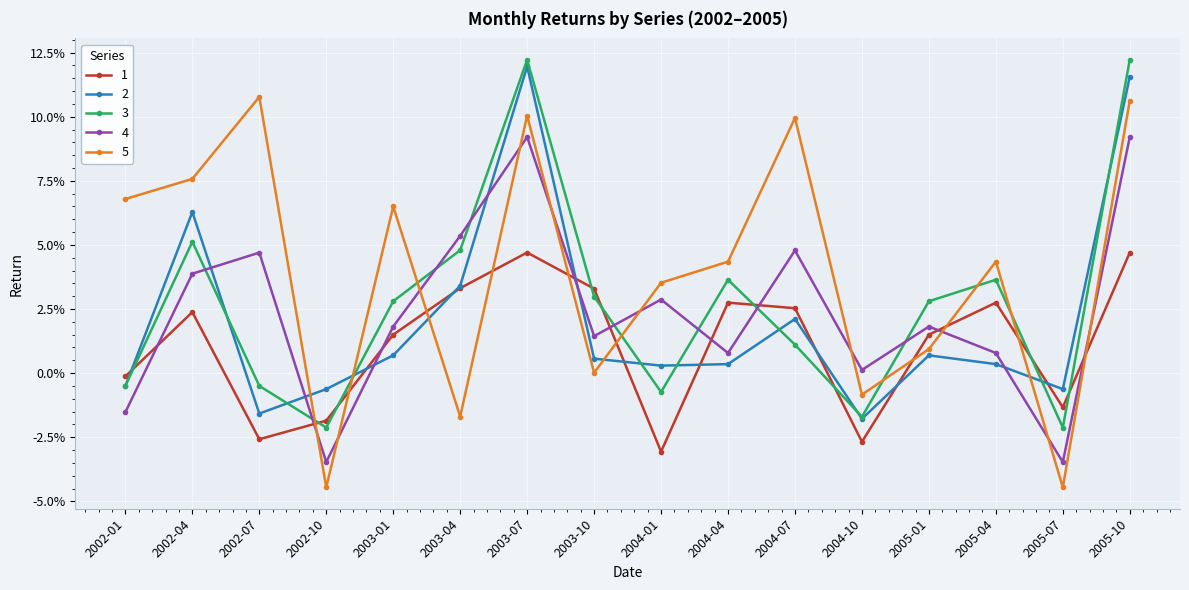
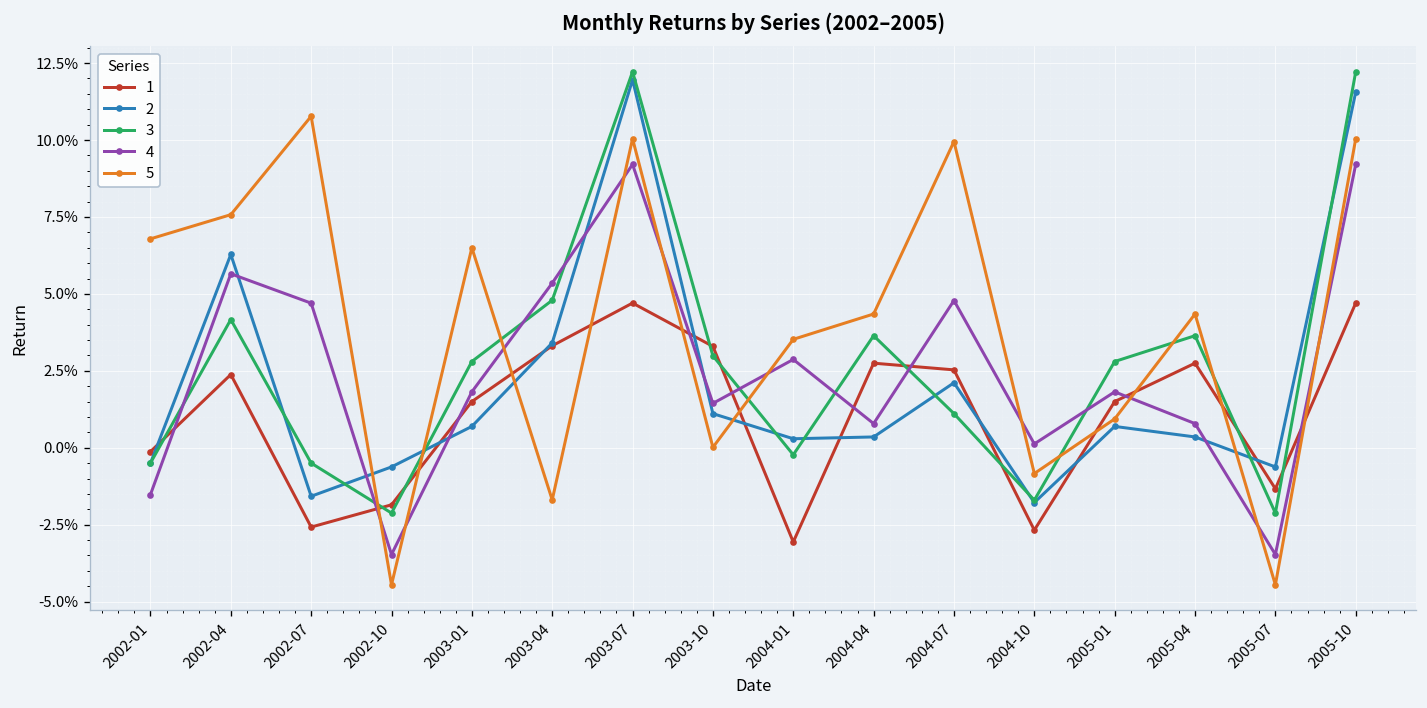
3, 2002-04: 5.1% -> 4.2%
4, 2002-04: 3.9% -> 5.7%
2, 2003-10: 0.6% -> 1.1%
3, 2004-01: -0.7% -> -0.2%
5, 2005-10: 10.6% -> 10.0%
